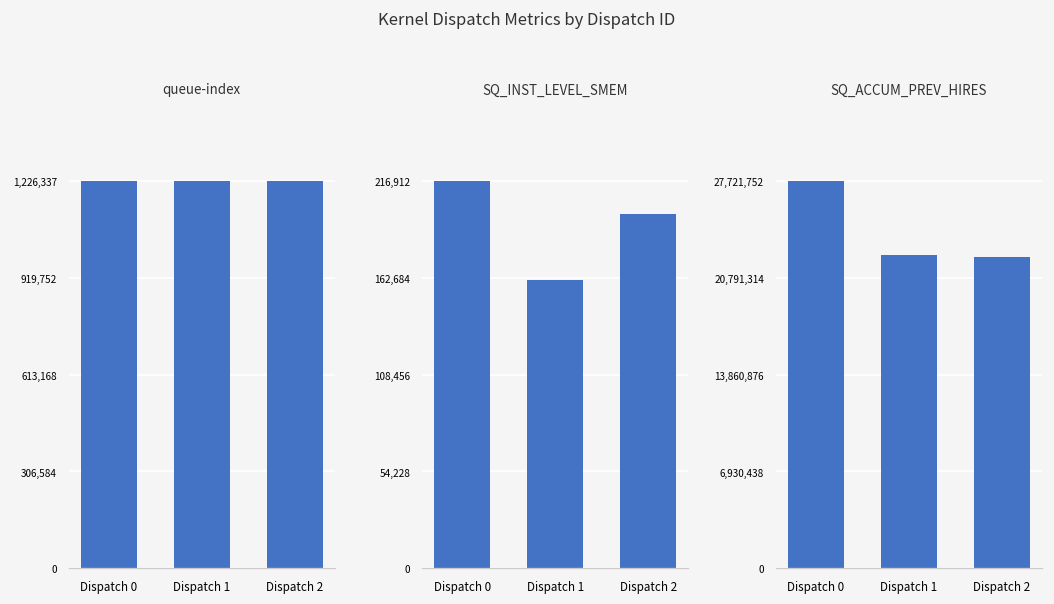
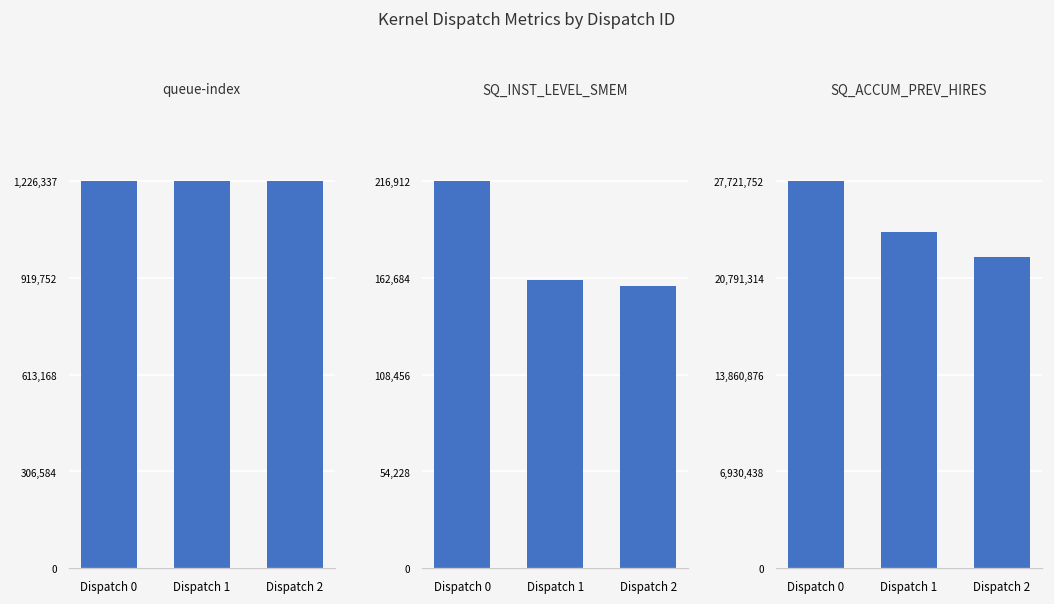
SQ_INST_LEVEL_SMEM, Dispatch 2: 198,000 -> 158,000
SQ_ACCUM_PREV_HIRES, Dispatch 1: 22,400,000 -> 24,100,000
